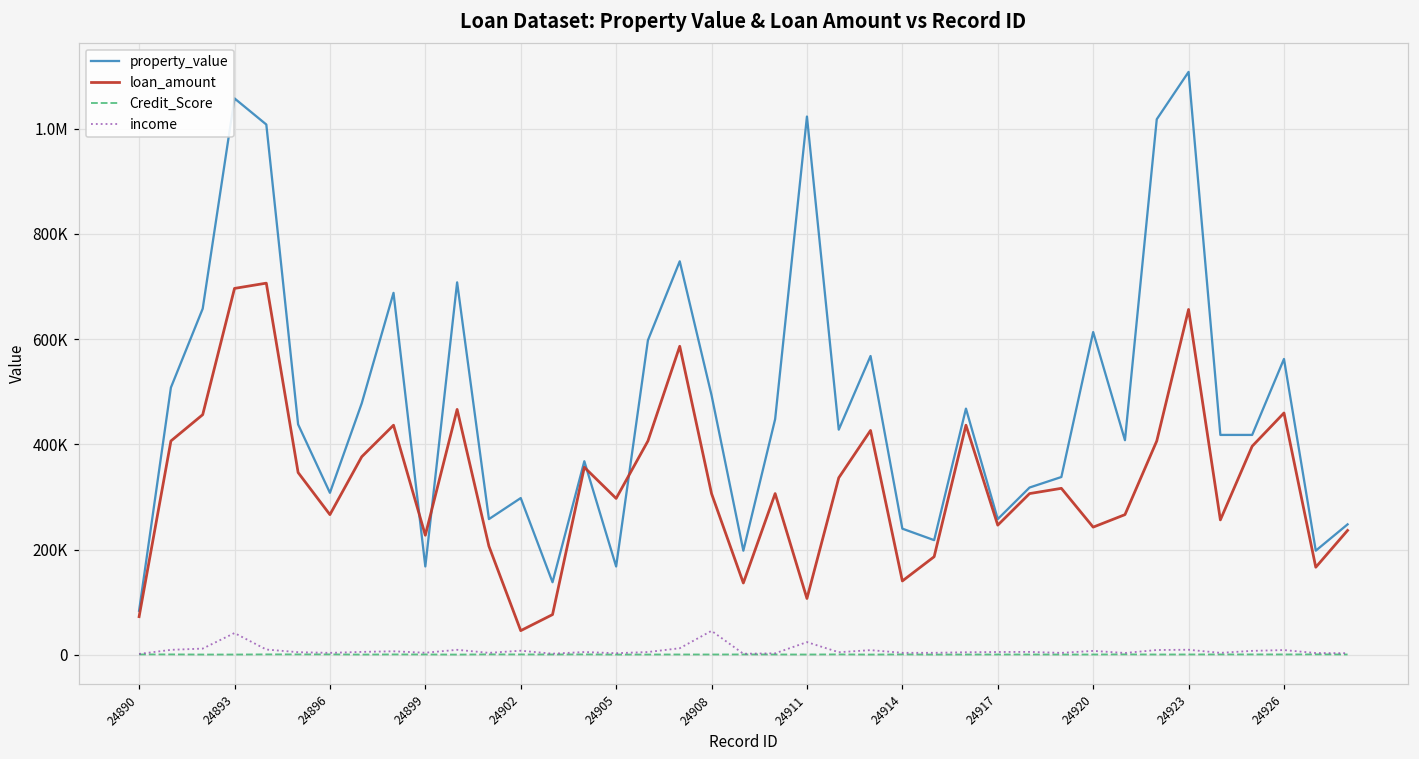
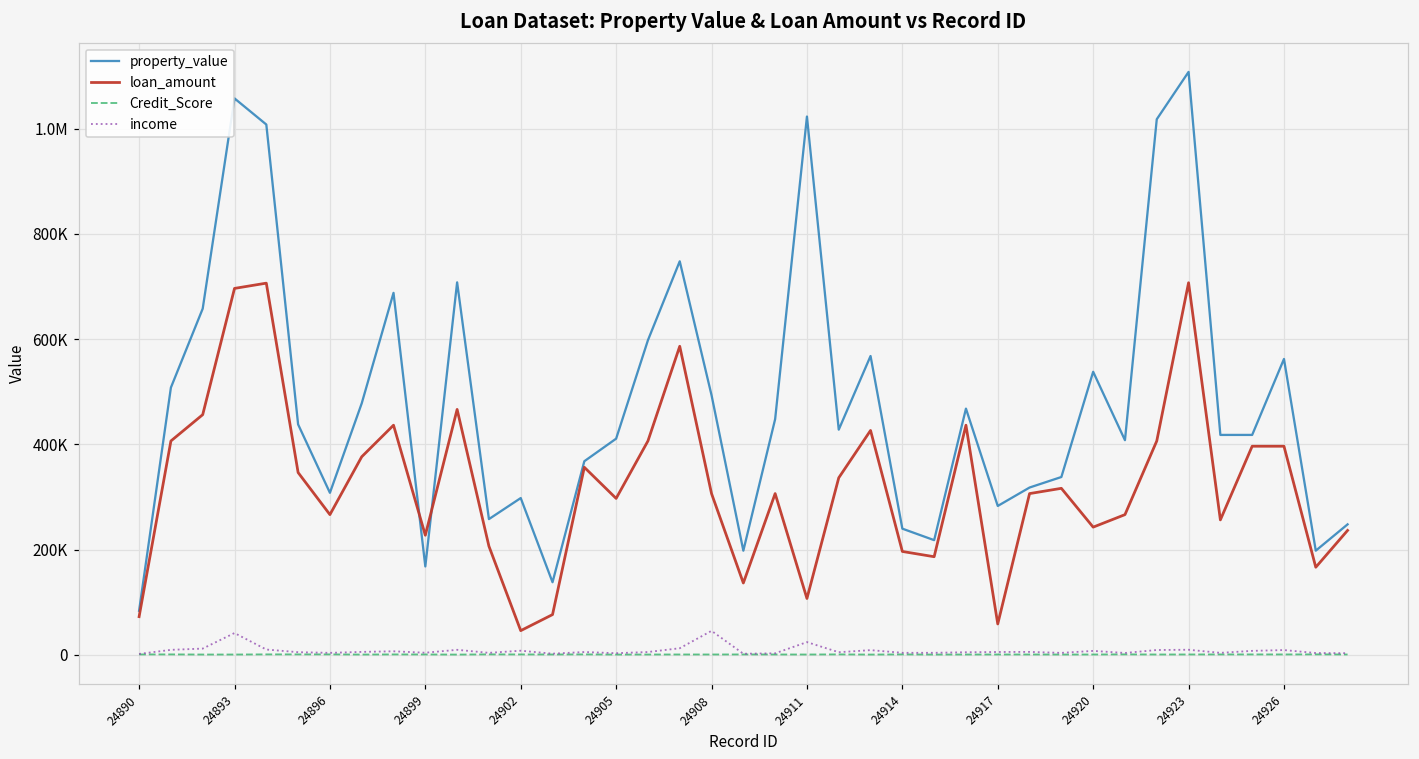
property_value, 24905: 170000 -> 410000
loan_amount, 24914: 140000 -> 200000
property_value, 24917: 260000 -> 280000
loan_amount, 24917: 250000 -> 60000
property_value, 24920: 610000 -> 540000
loan_amount, 24923: 660000 -> 710000
loan_amount, 24926: 460000 -> 400000
